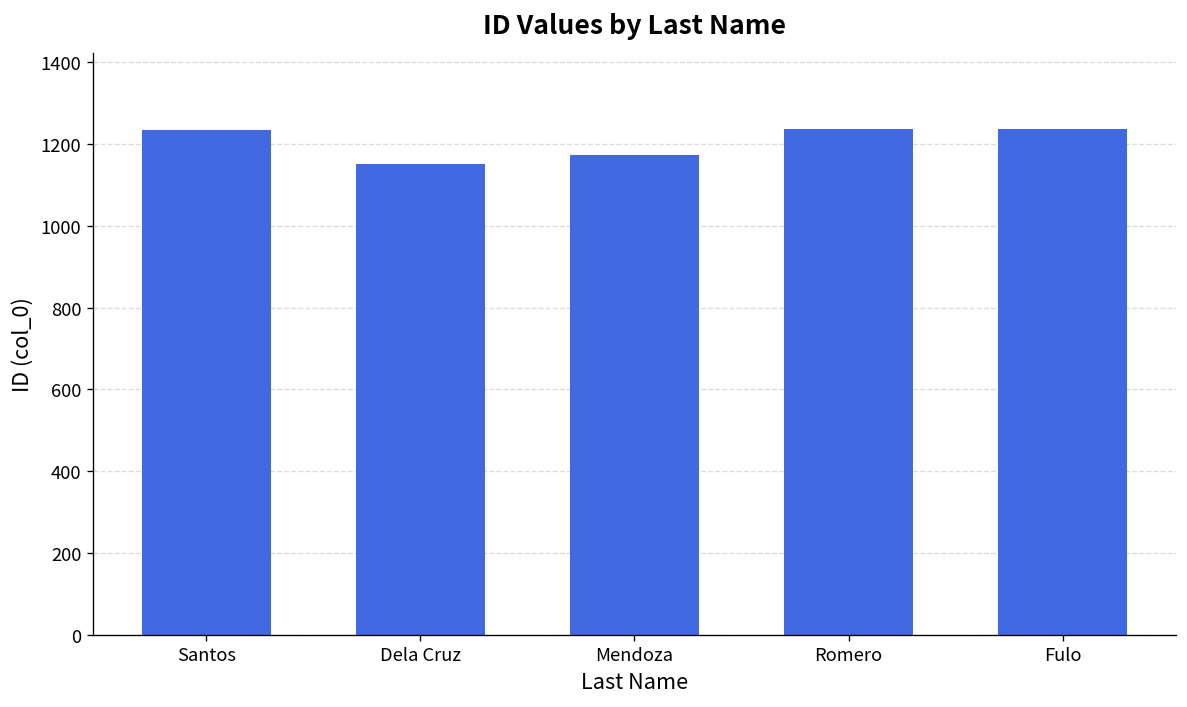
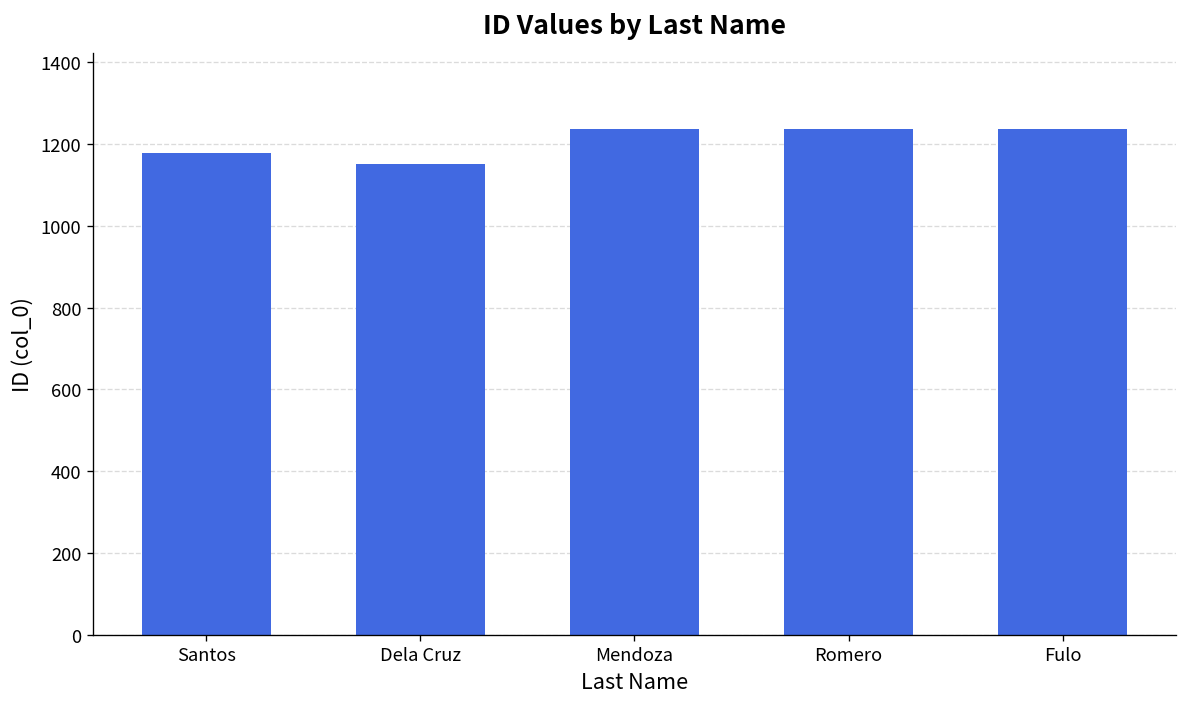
Santos: 1230 -> 1180
Mendoza: 1170 -> 1240
